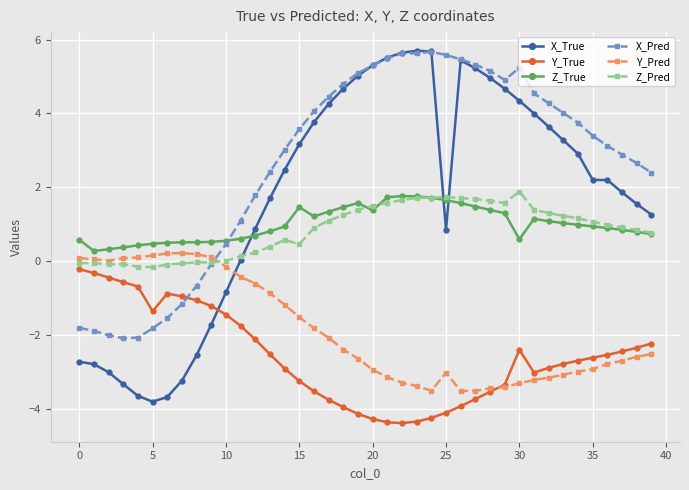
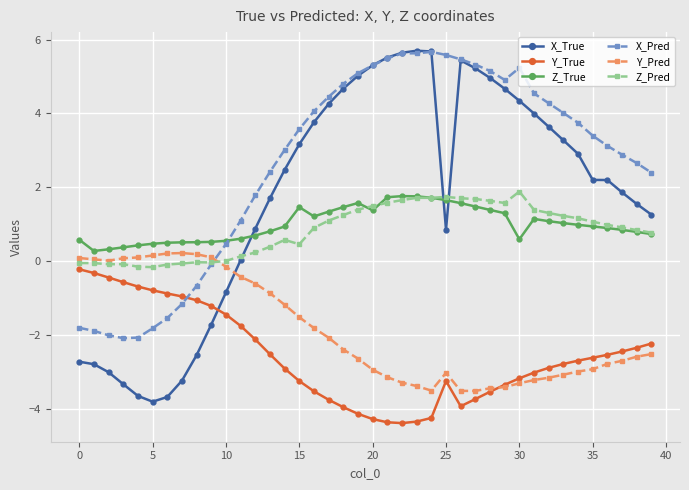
Y_True, 5: -1.4 -> -0.8
Y_True, 25: -4.1 -> -3.2
Y_True, 30: -2.4 -> -3.2
